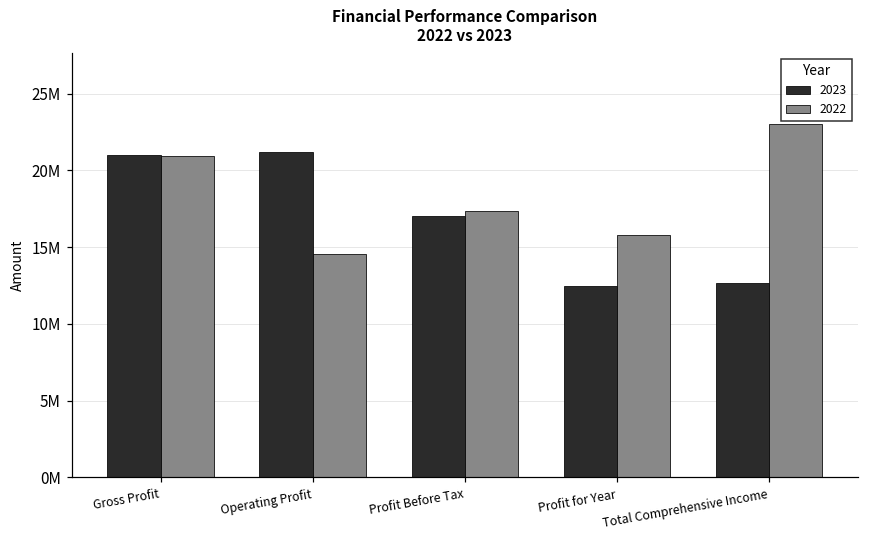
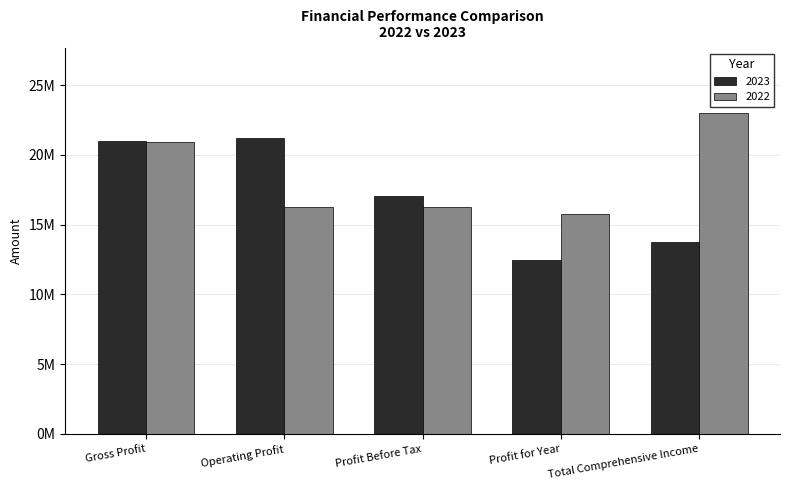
2022, Operating Profit: 14600000 -> 16300000
2022, Profit Before Tax: 17400000 -> 16300000
2023, Total Comprehensive Income: 12700000 -> 13800000
